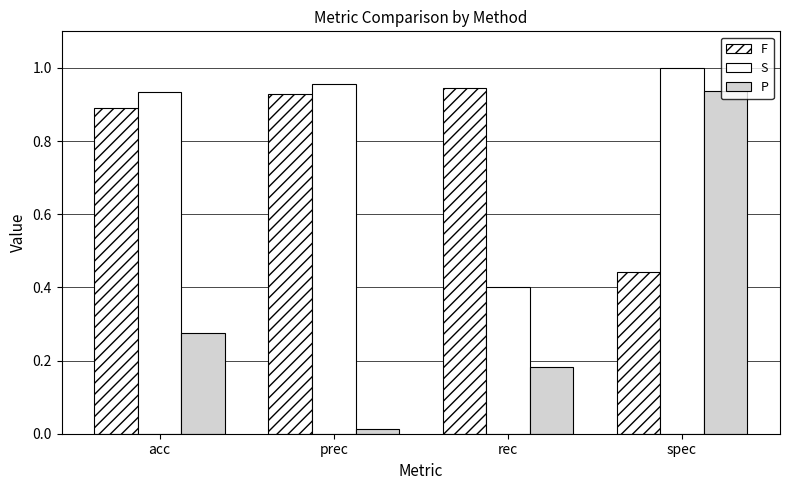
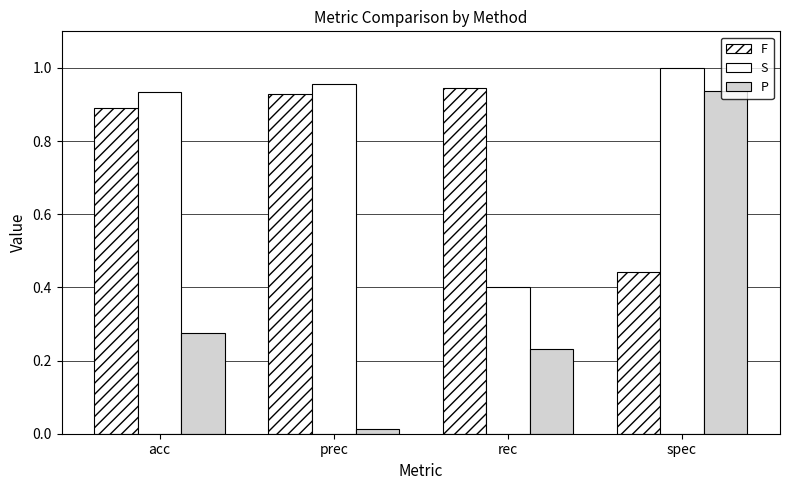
P, rec: 0.18 -> 0.23
